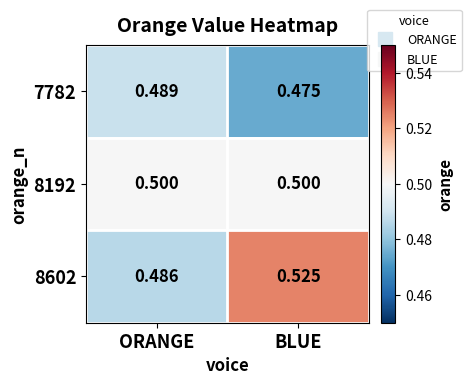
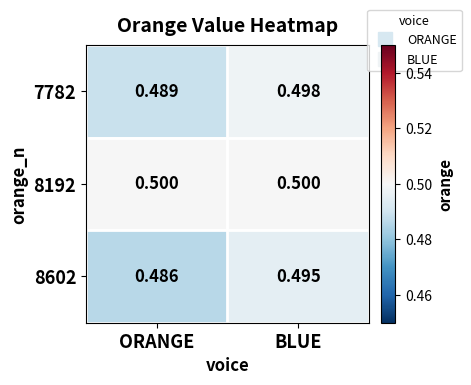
7782, BLUE: 0.475 -> 0.498
8602, BLUE: 0.525 -> 0.495
